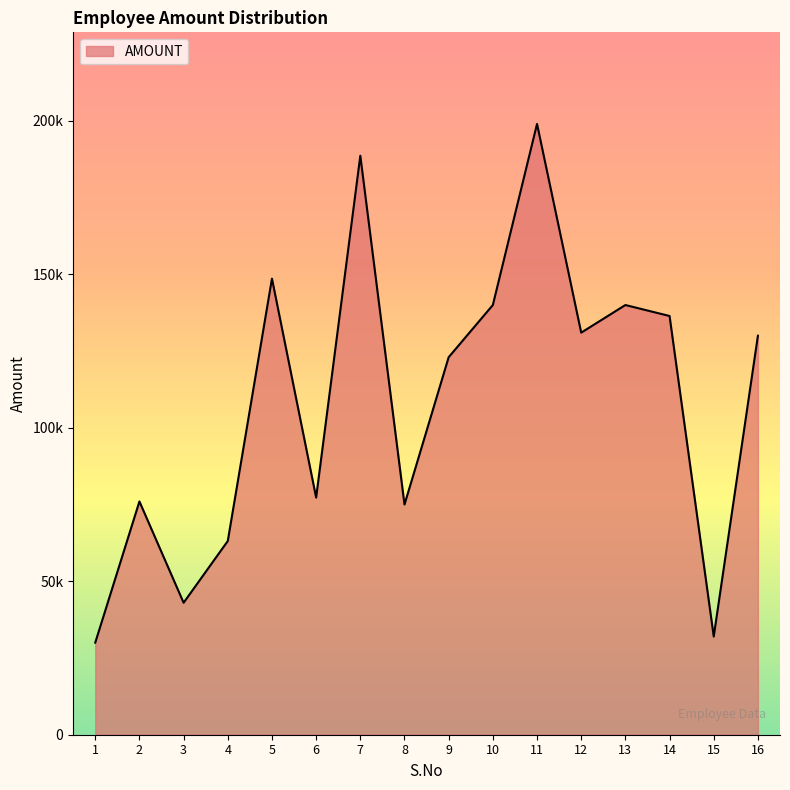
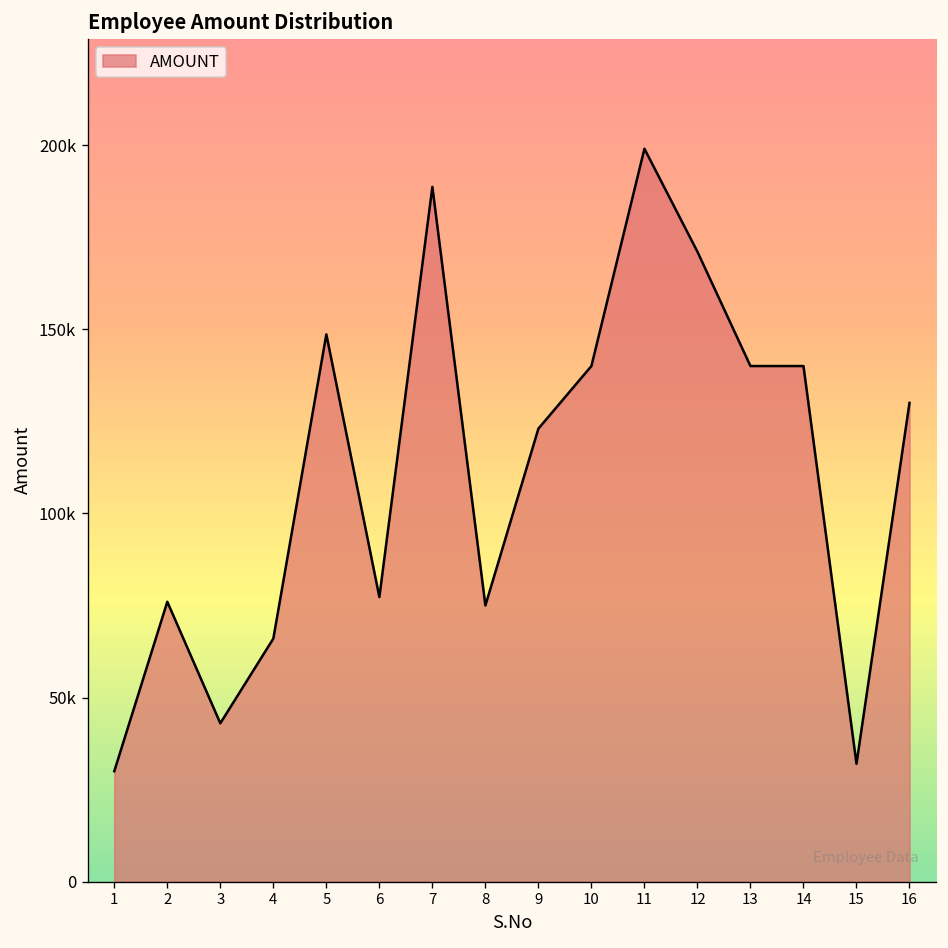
4: 63000 -> 66000
12: 131000 -> 171000
14: 136000 -> 140000
